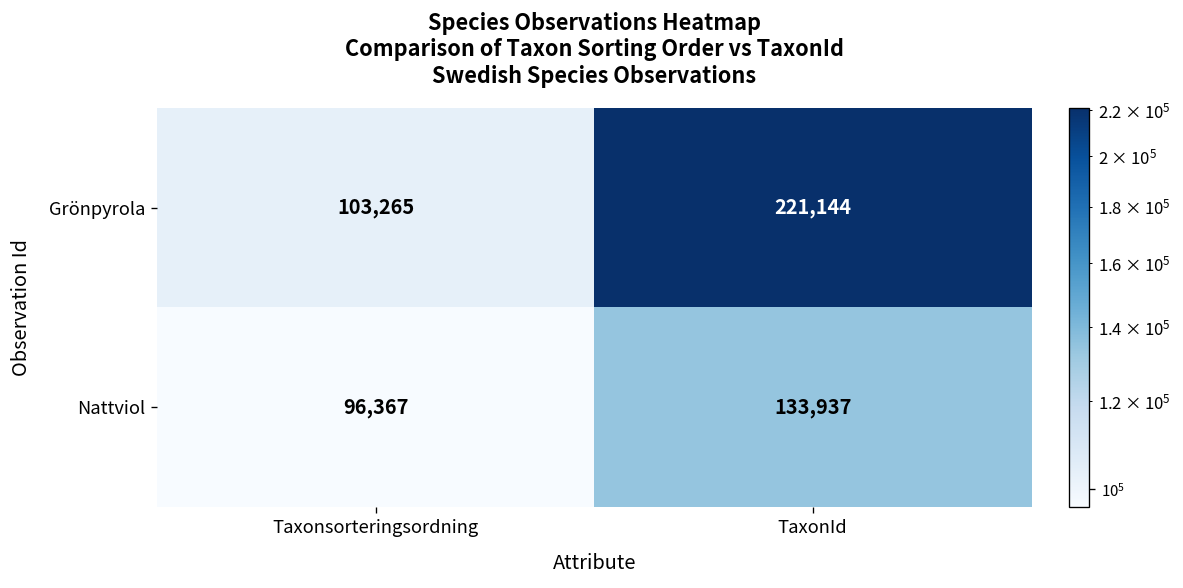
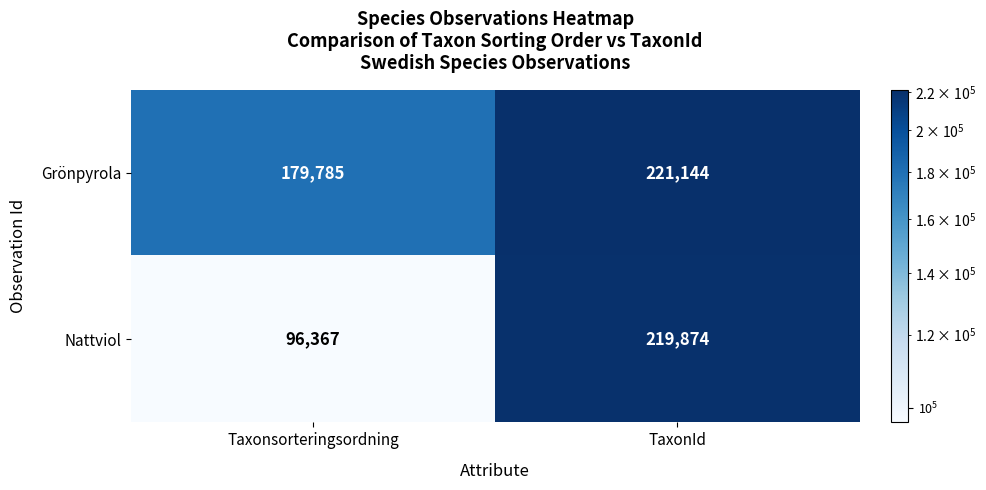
Grönpyrola, Taxonsorteringsordning: 103,265 -> 179,785
Nattviol, TaxonId: 133,937 -> 219,874
